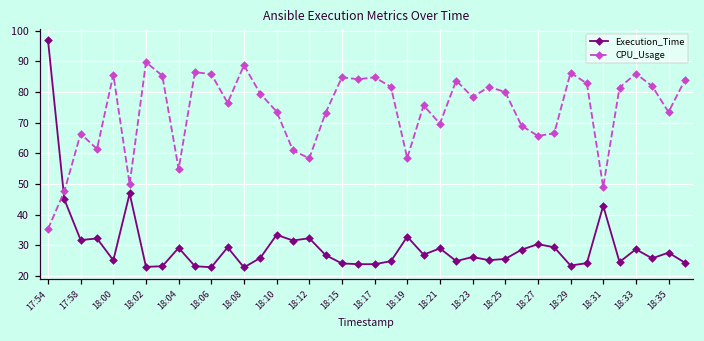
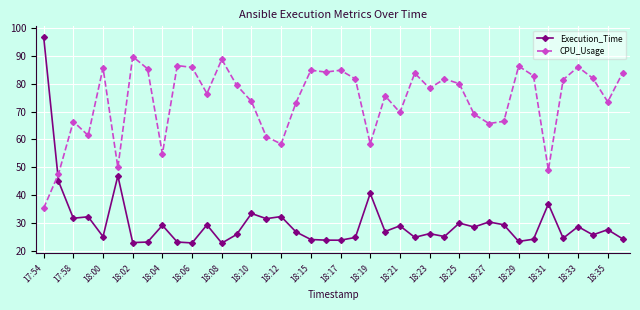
Execution_Time, 18:19: 33 -> 41
Execution_Time, 18:25: 26 -> 30
Execution_Time, 18:31: 43 -> 37
